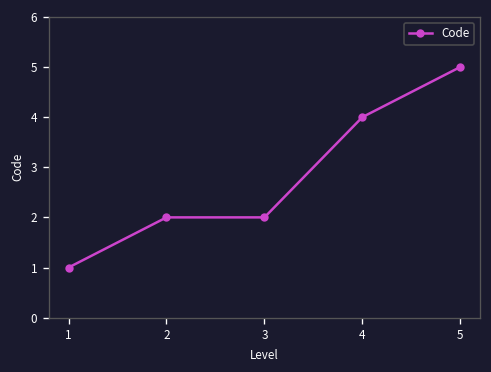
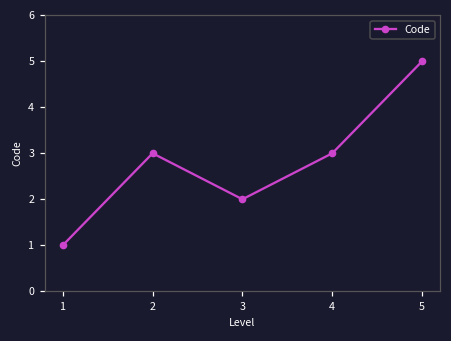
2: 2 -> 3
4: 4 -> 3
